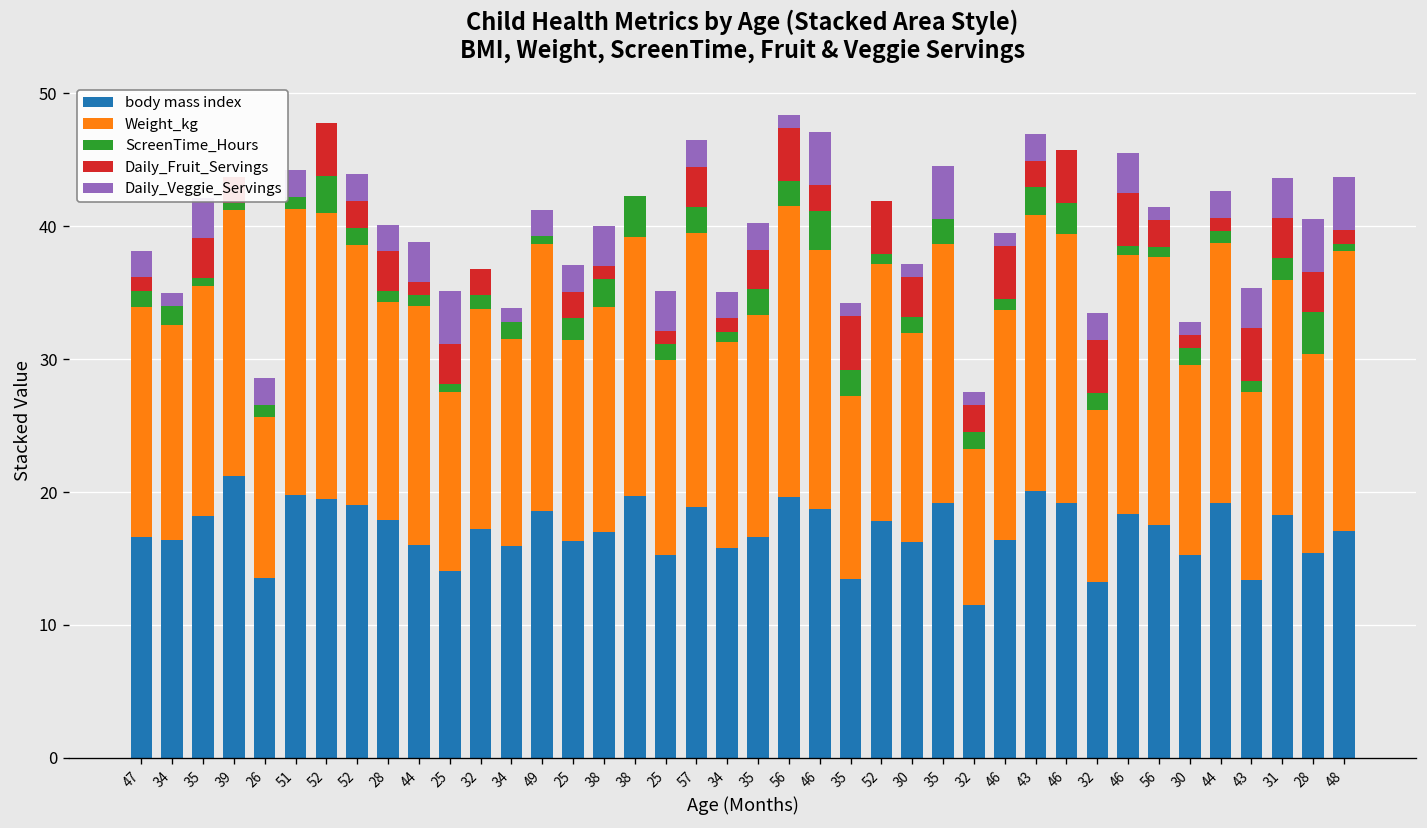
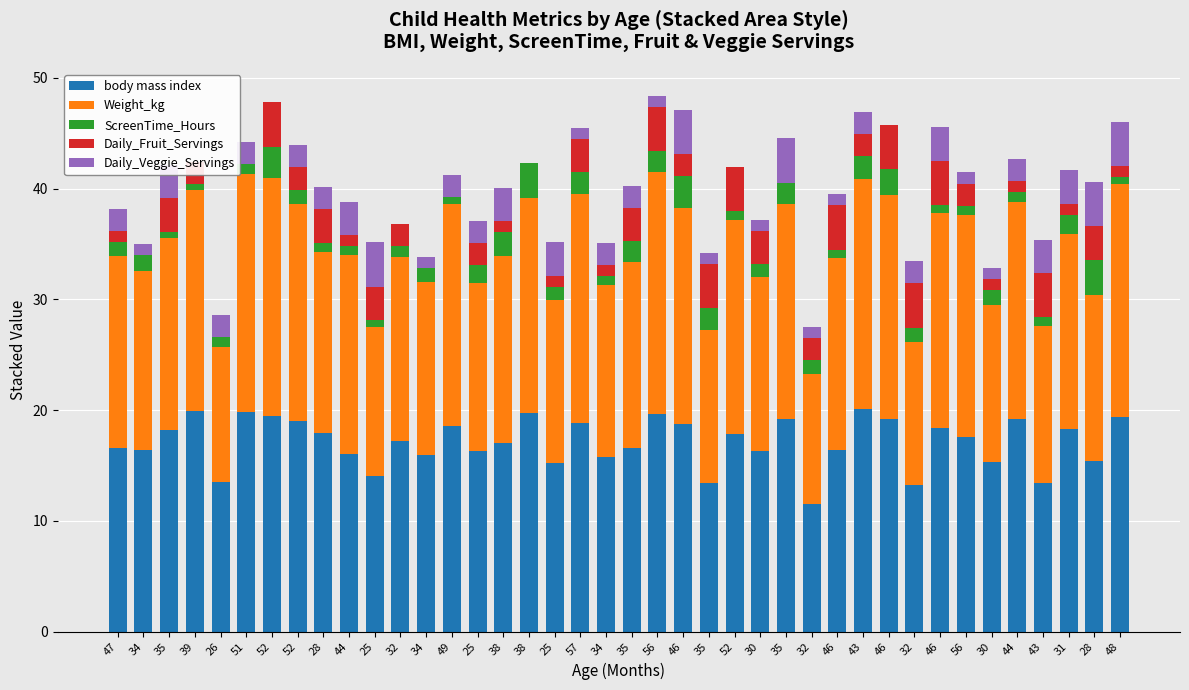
body mass index, 39: 21.2 -> 19.9
Daily_Veggie_Servings, 57: 2 -> 1
Daily_Fruit_Servings, 31: 3 -> 1
body mass index, 48: 17.1 -> 19.4
